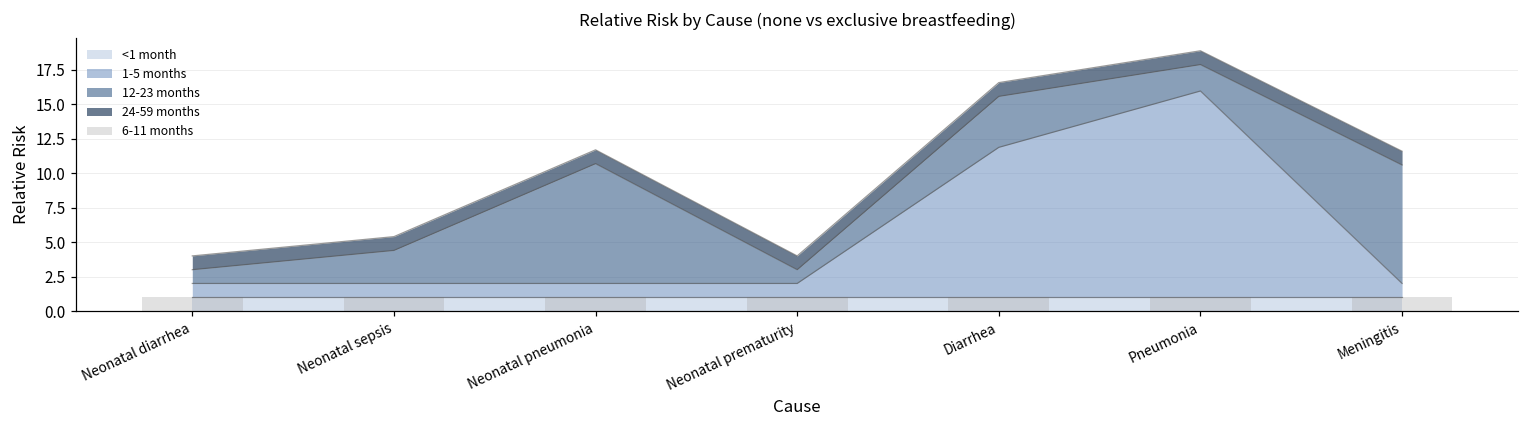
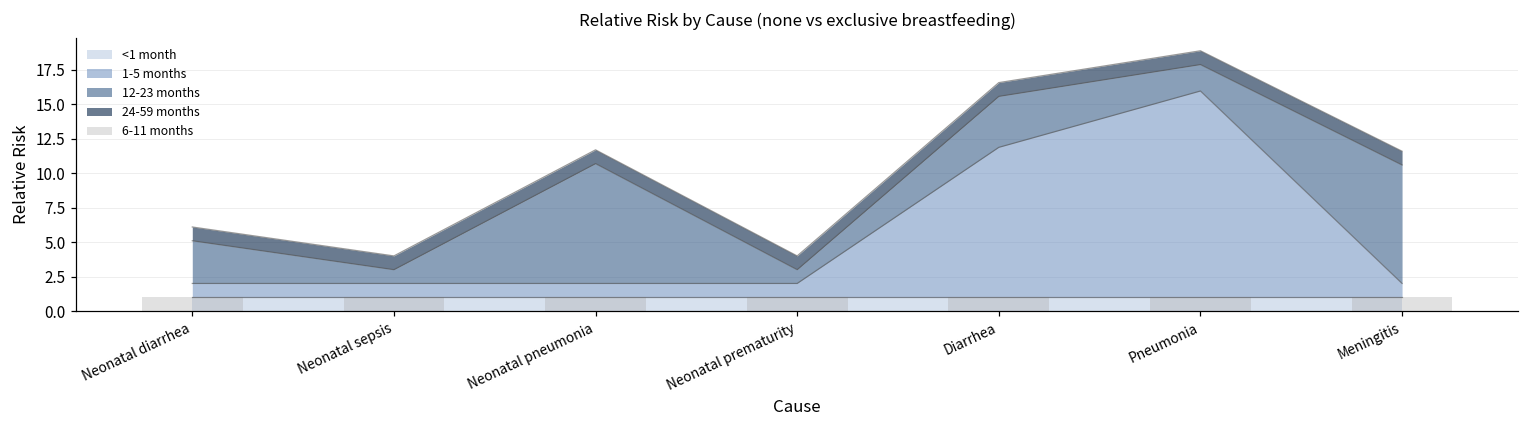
12-23 months, Neonatal diarrhea: 1.0 -> 3.1
12-23 months, Neonatal sepsis: 2.4 -> 1.0
